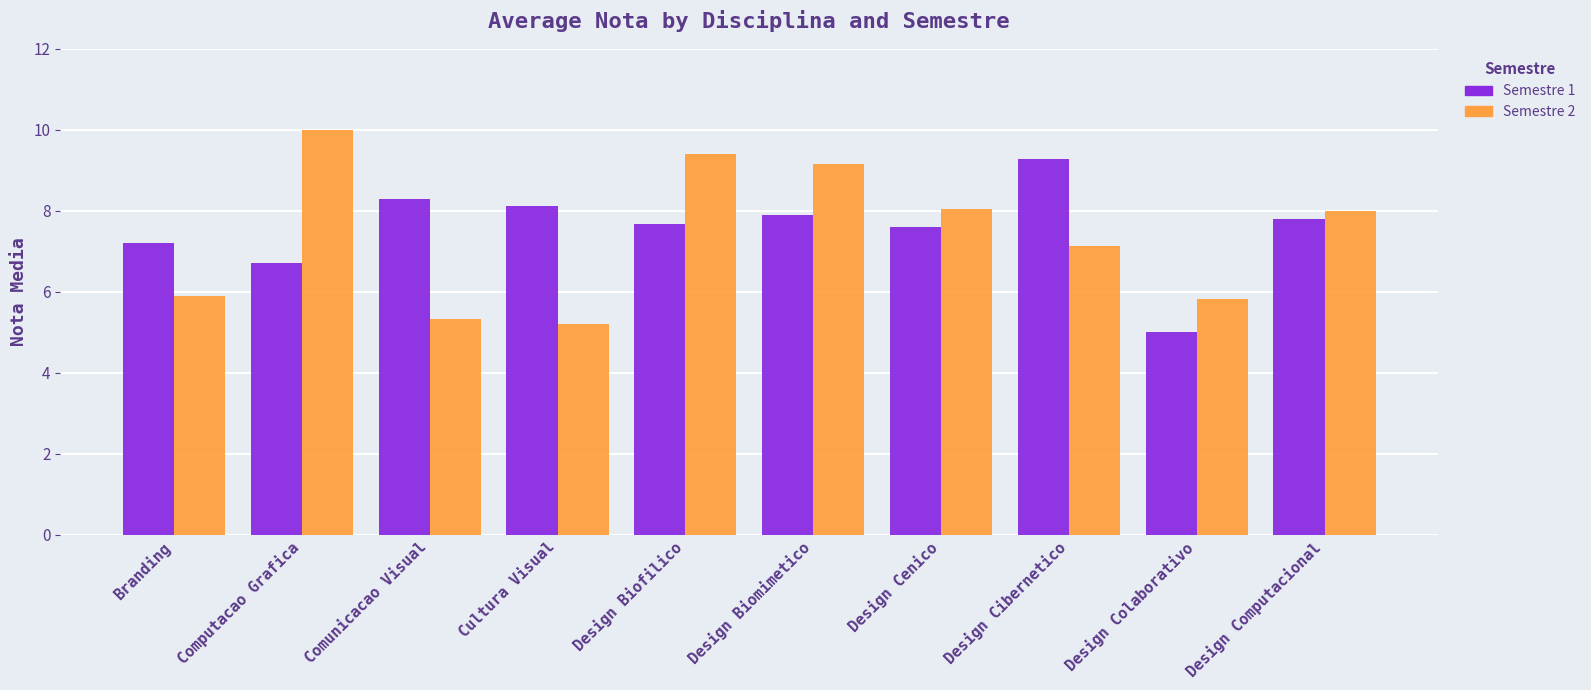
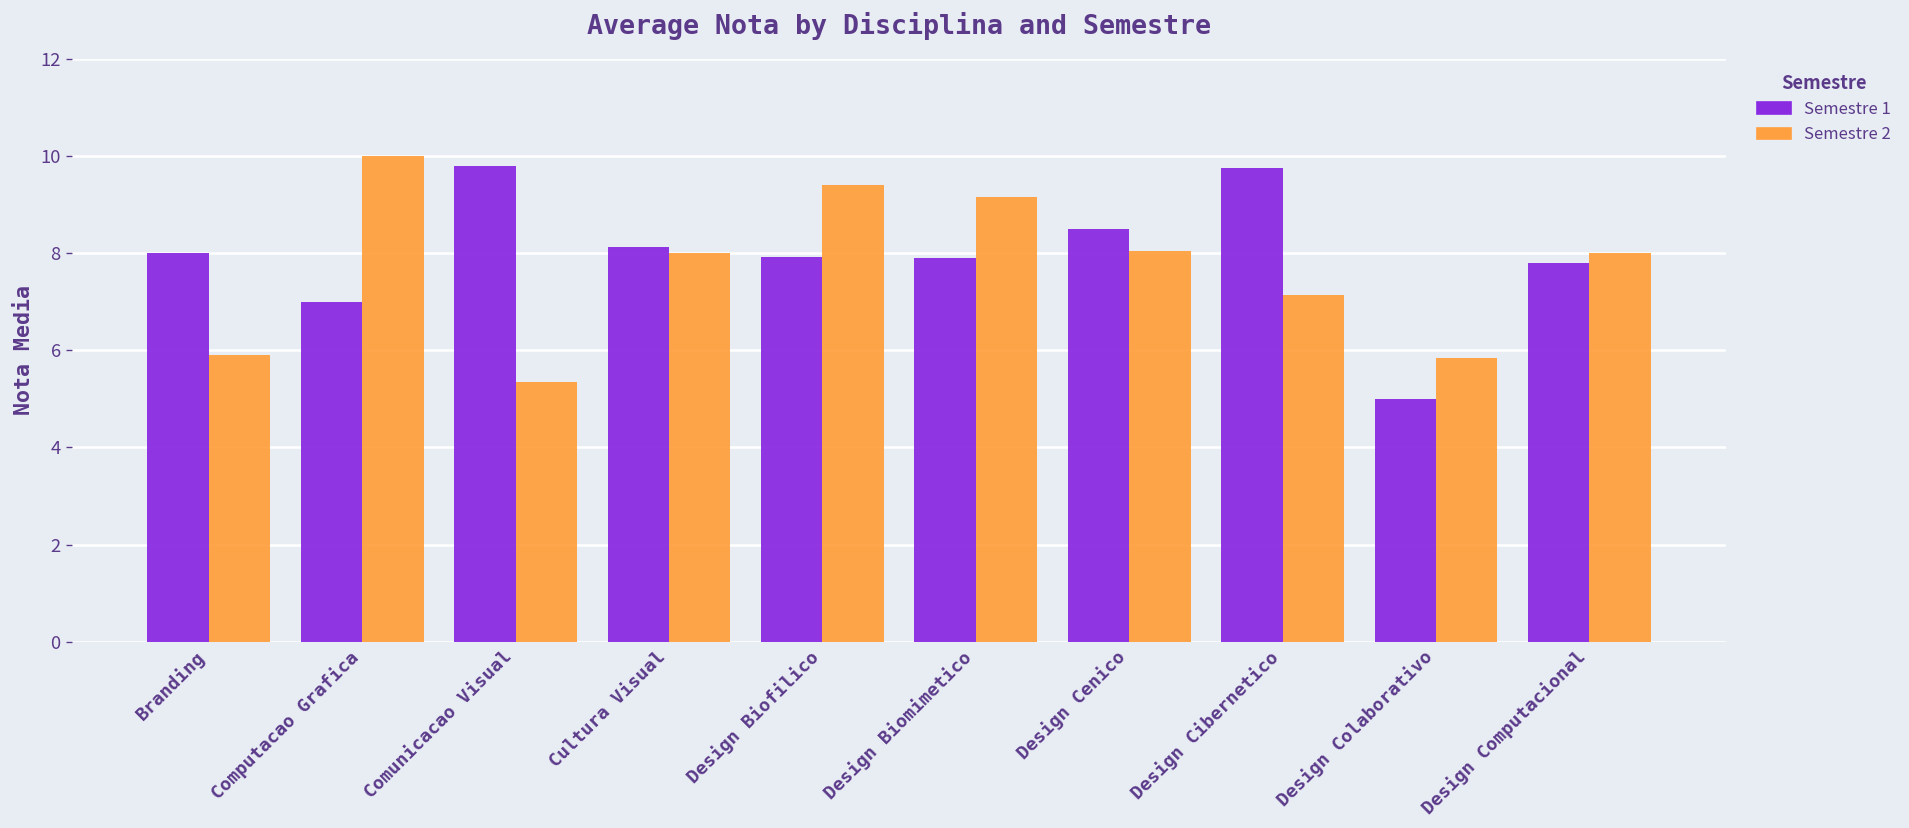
Semestre 1, Branding: 7.2 -> 8.0
Semestre 1, Computacao Grafica: 6.7 -> 7.0
Semestre 1, Comunicacao Visual: 8.3 -> 9.8
Semestre 2, Cultura Visual: 5.2 -> 8.0
Semestre 1, Design Biofilico: 7.7 -> 7.9
Semestre 1, Design Cenico: 7.6 -> 8.5
Semestre 1, Design Cibernetico: 9.3 -> 9.8
